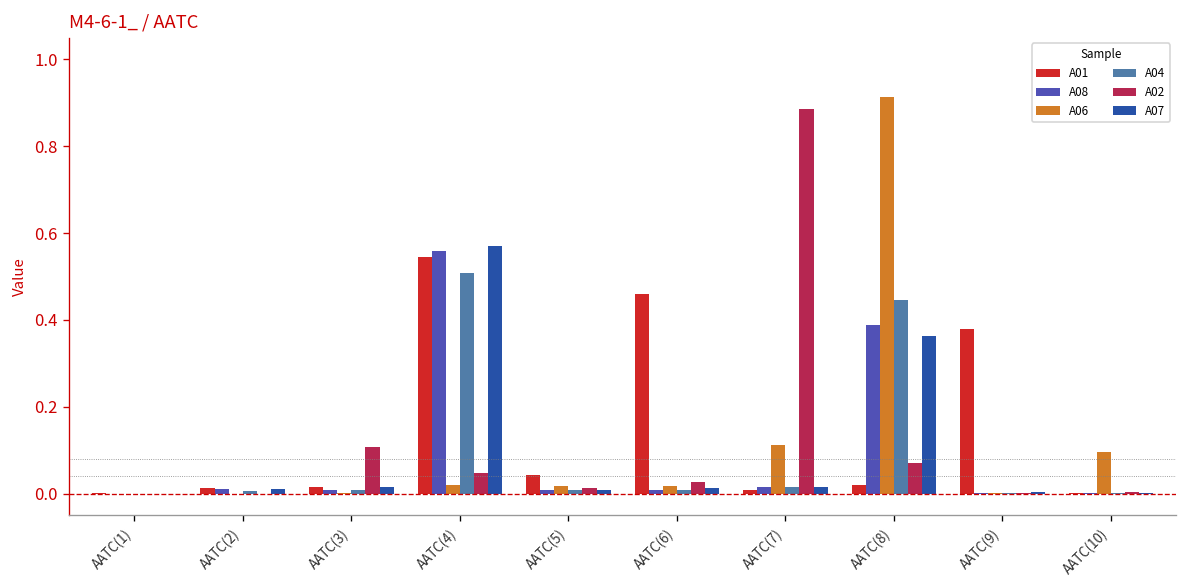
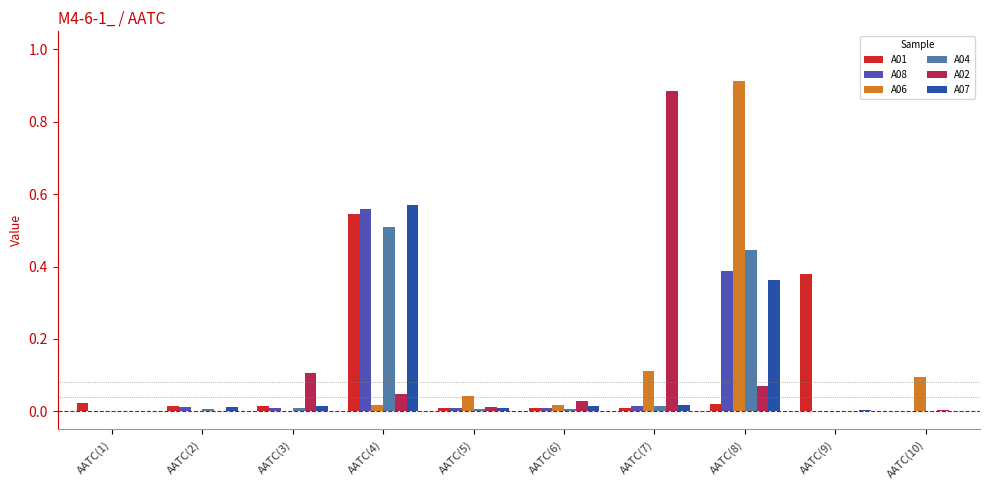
A01, AATC(1): 0.00 -> 0.02
A01, AATC(5): 0.04 -> 0.01
A06, AATC(5): 0.02 -> 0.04
A01, AATC(6): 0.46 -> 0.01
